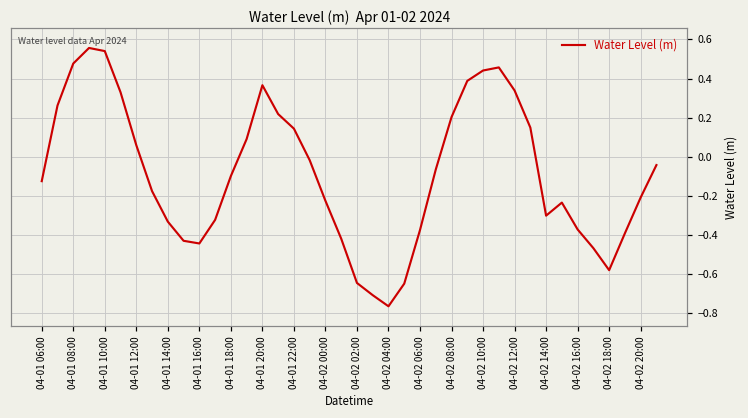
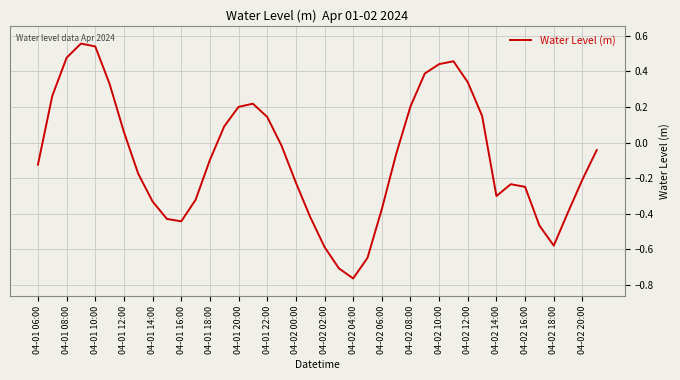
04-01 20:00: 0.37 -> 0.20
04-02 02:00: -0.65 -> -0.59
04-02 16:00: -0.37 -> -0.25
